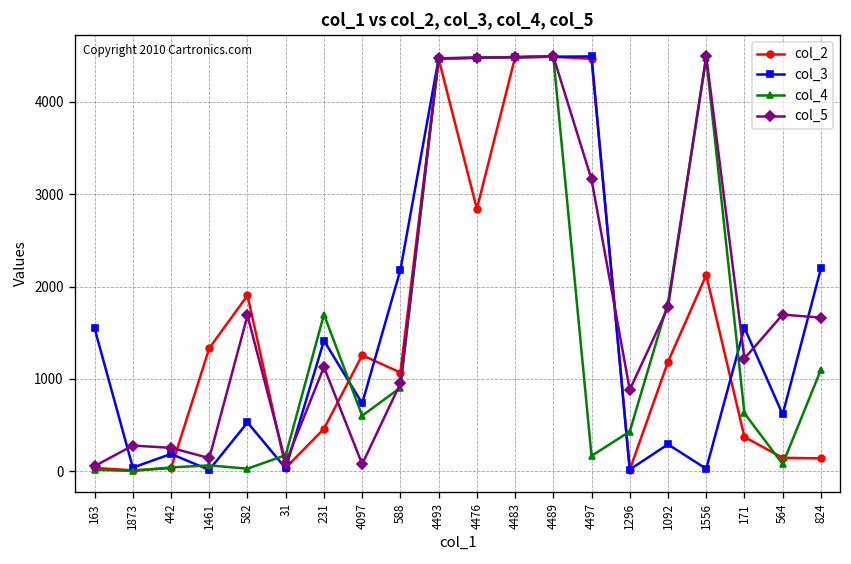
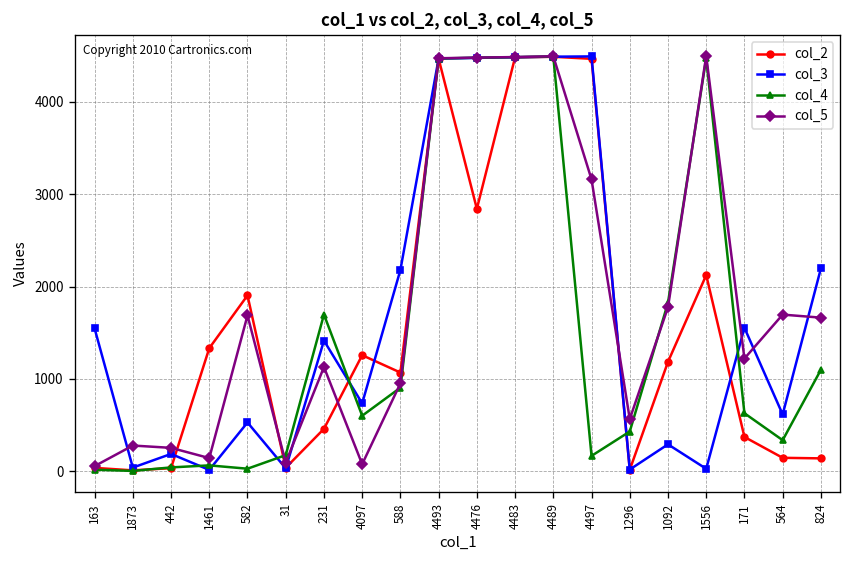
col_5, 1296: 900 -> 600
col_4, 564: 100 -> 300
